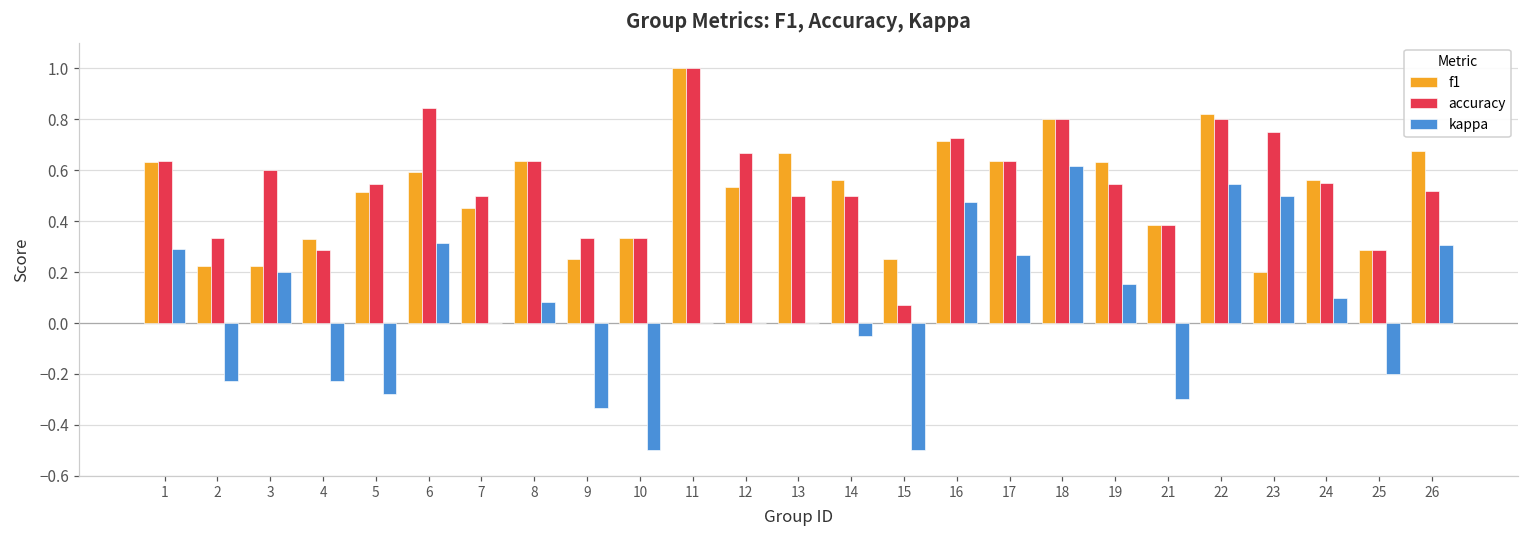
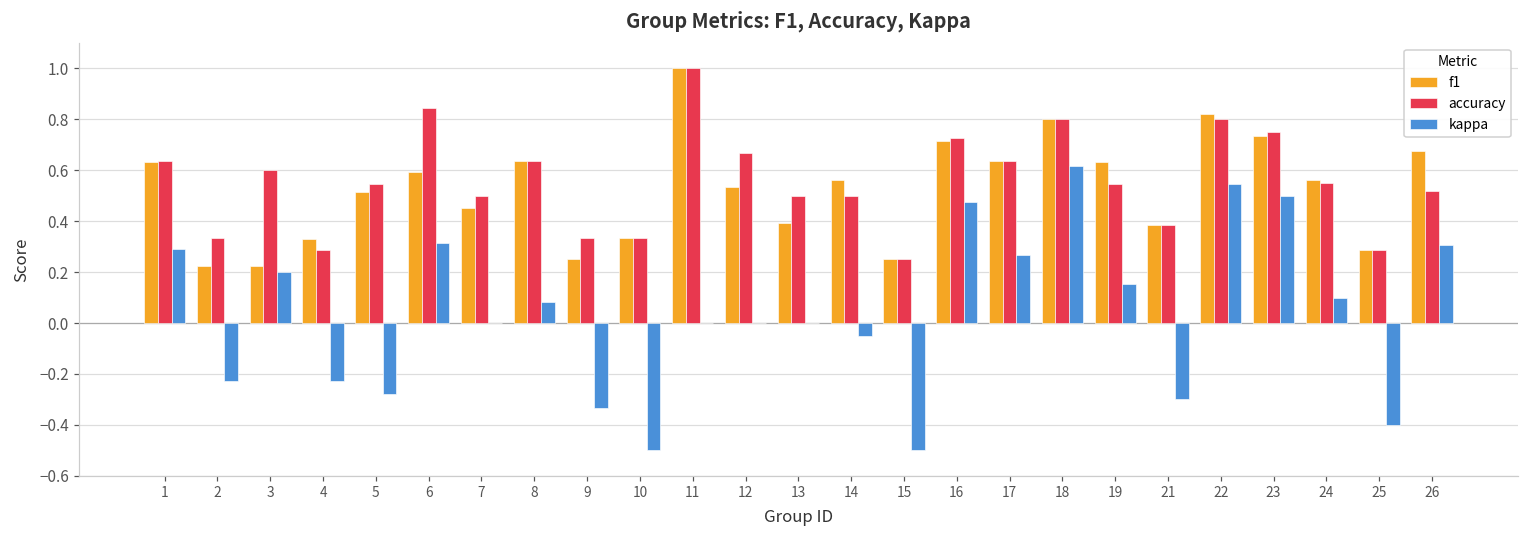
f1, 13: 0.67 -> 0.39
accuracy, 15: 0.07 -> 0.25
f1, 23: 0.20 -> 0.73
kappa, 25: -0.2 -> -0.4
